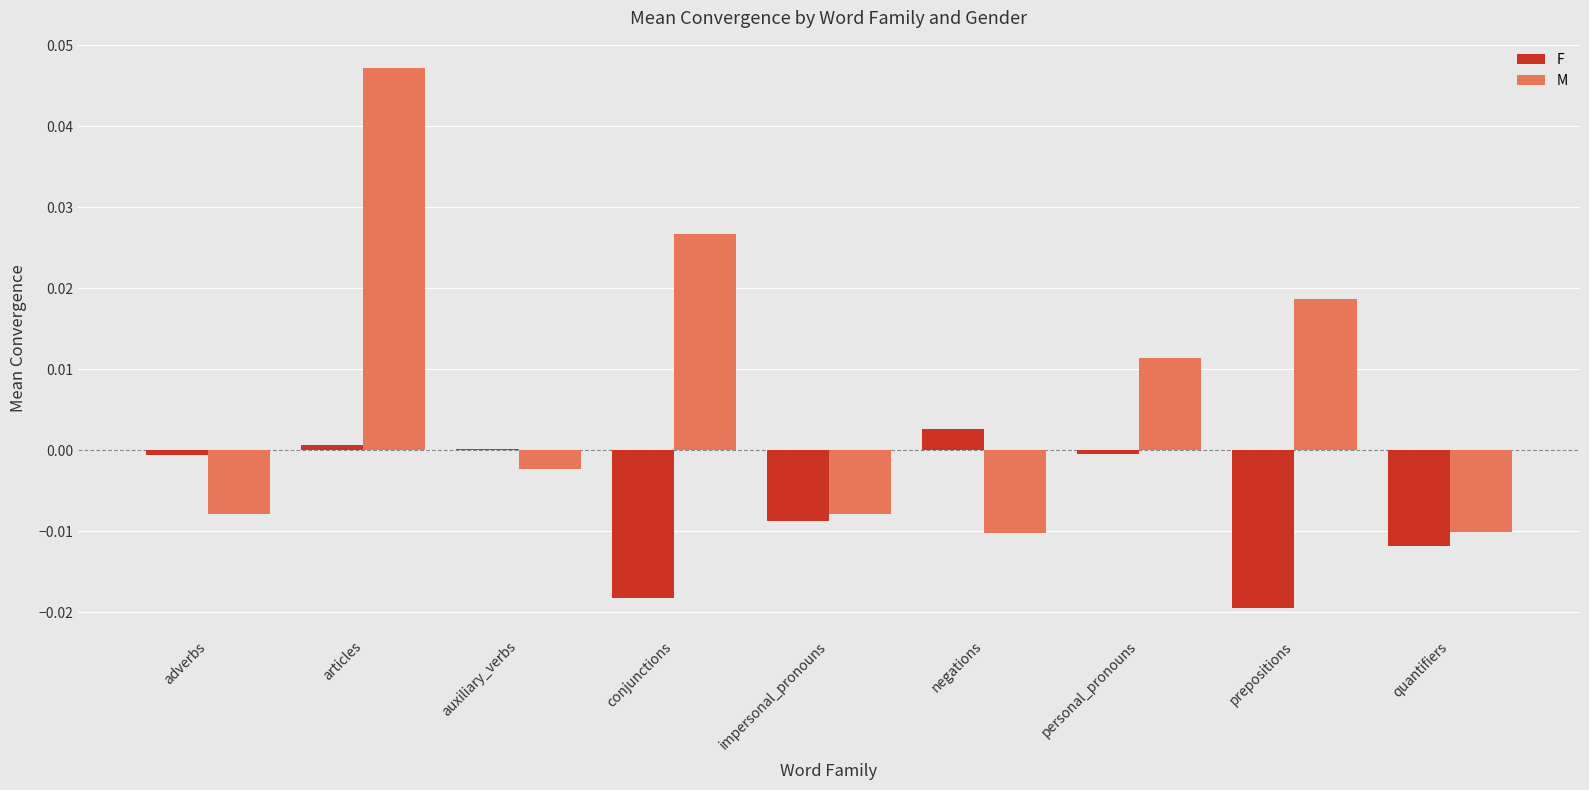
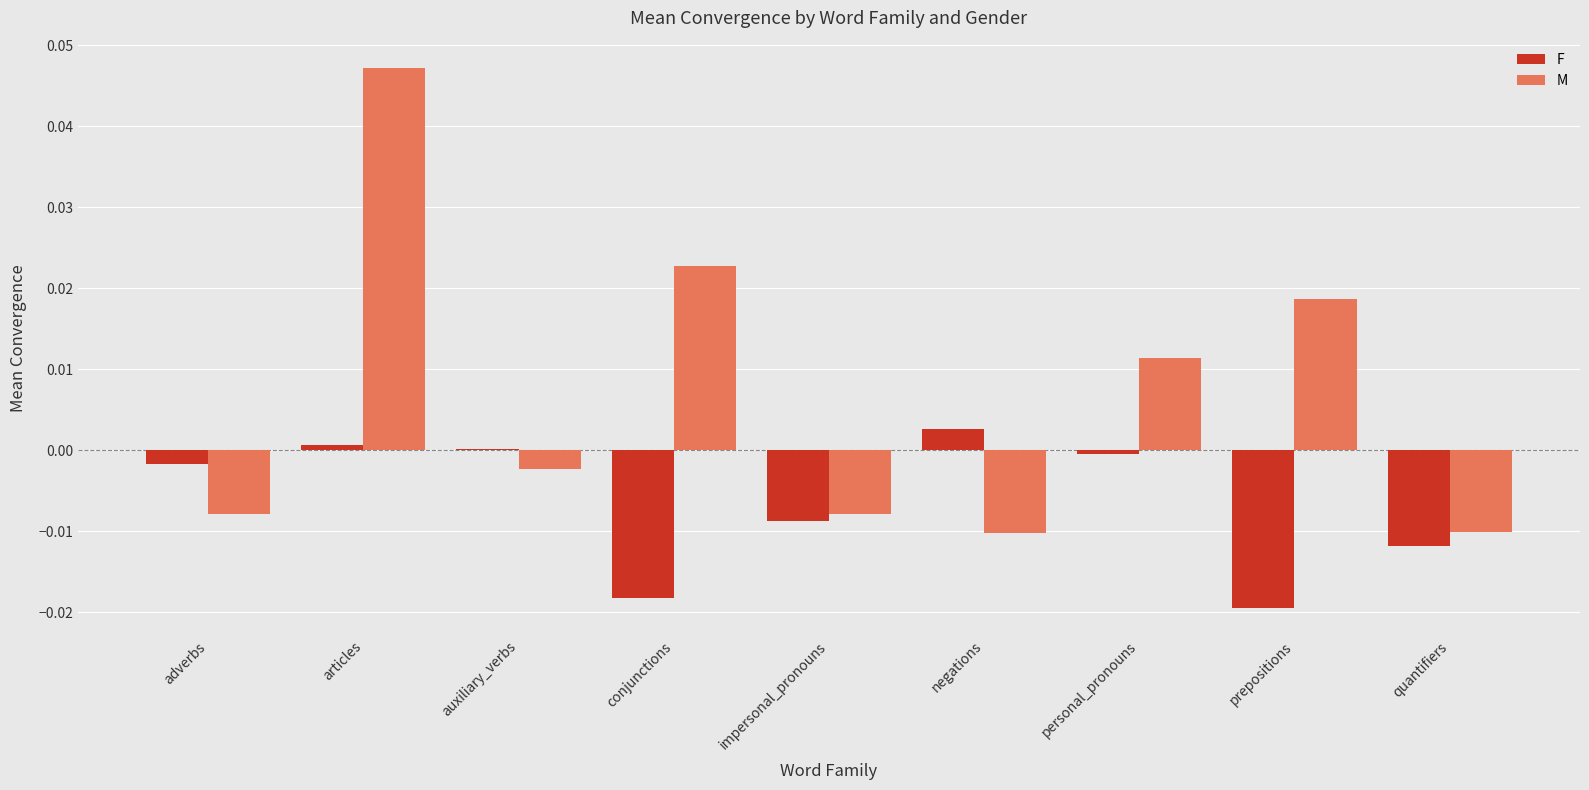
F, adverbs: -0.001 -> -0.002
M, conjunctions: 0.027 -> 0.023
